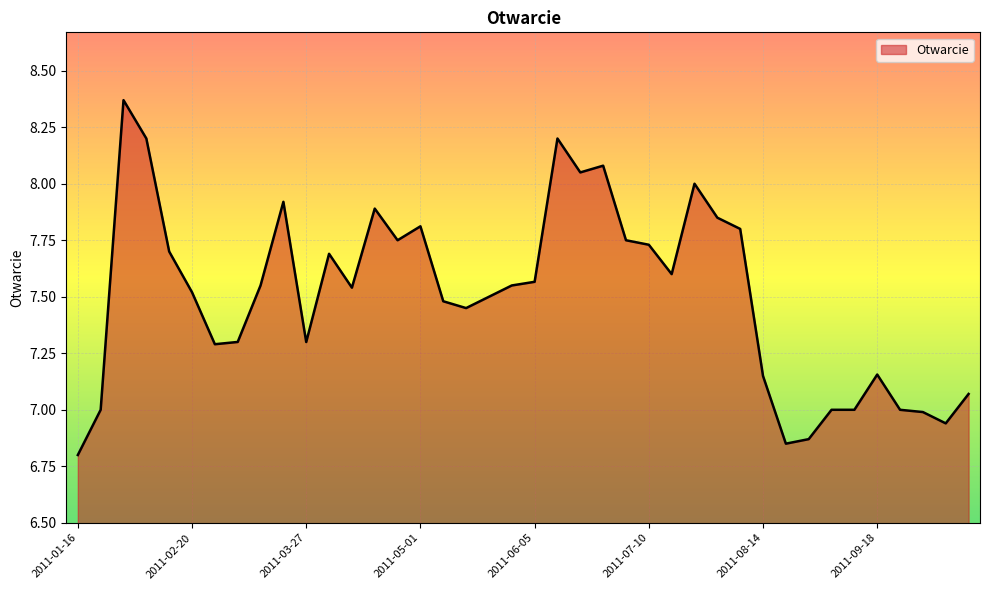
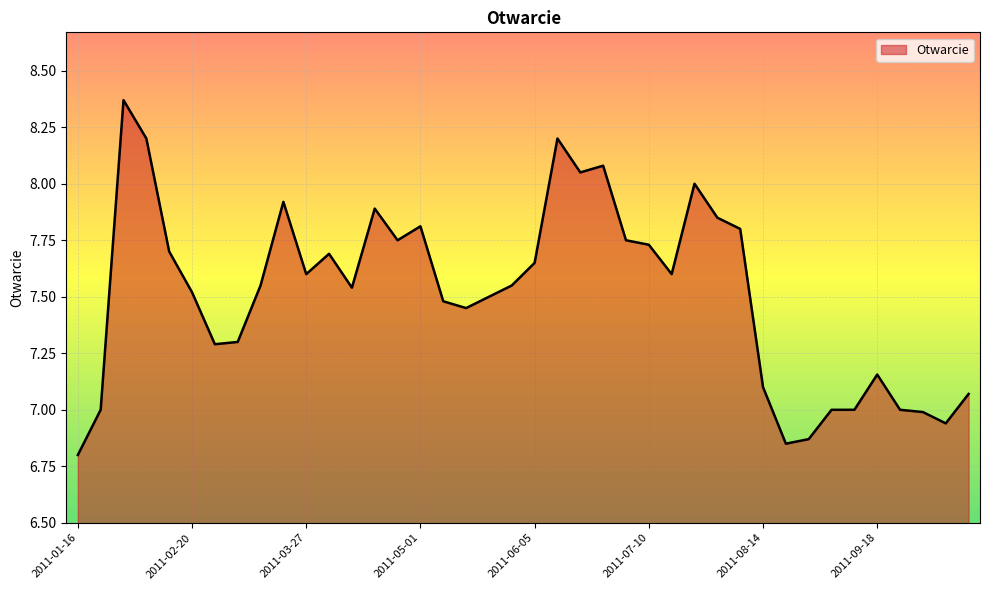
2011-03-27: 7.30 -> 7.60
2011-06-05: 7.57 -> 7.65
2011-08-14: 7.15 -> 7.10
